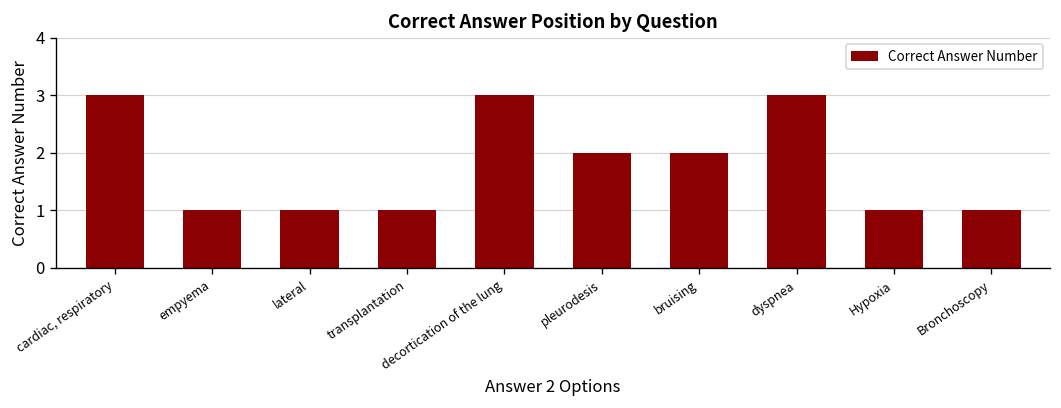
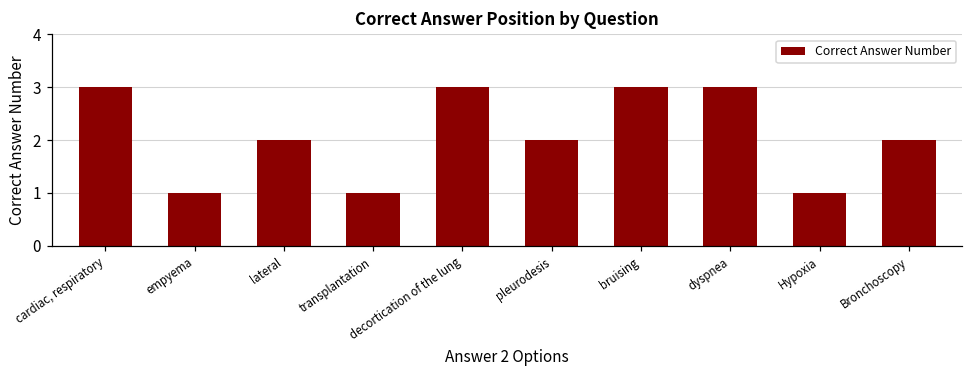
lateral: 1 -> 2
bruising: 2 -> 3
Bronchoscopy: 1 -> 2
